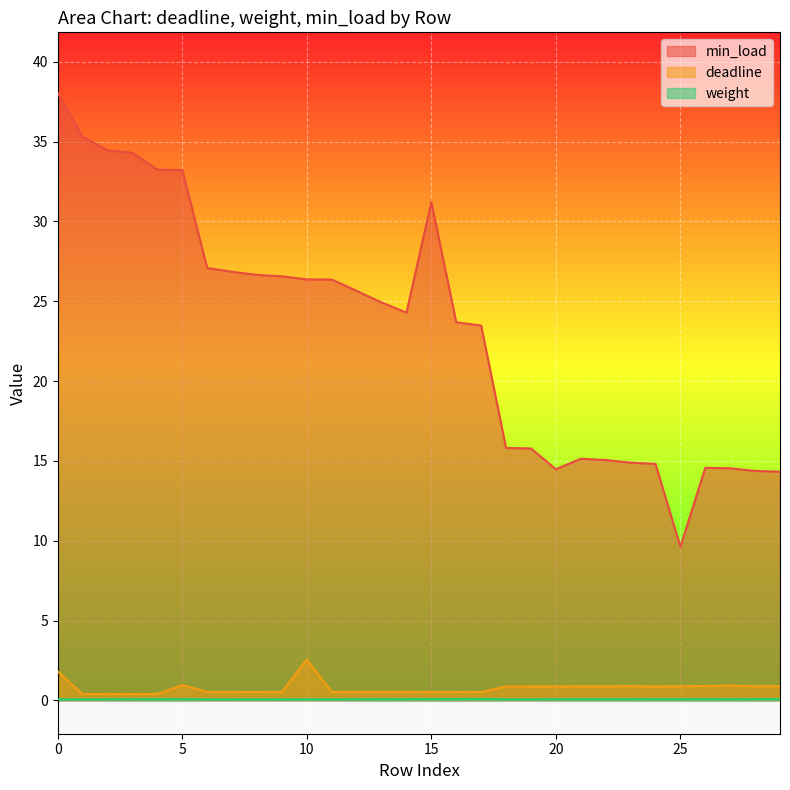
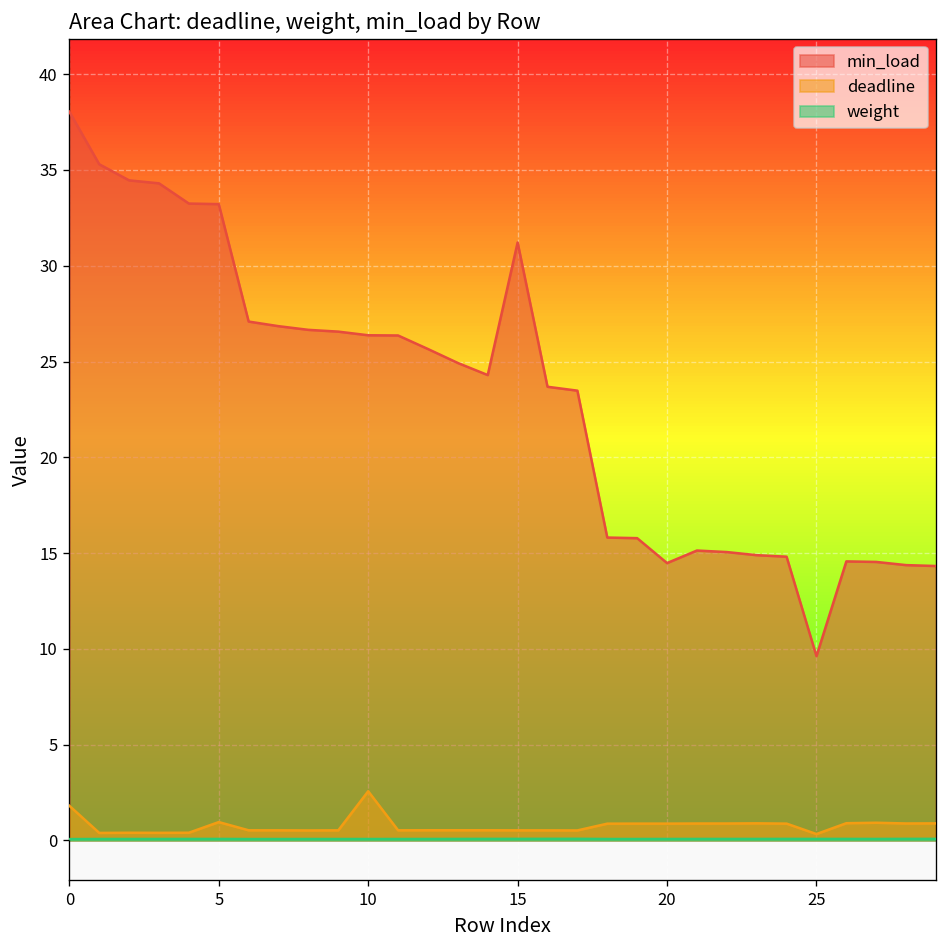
deadline, 25: 0.9 -> 0.3
